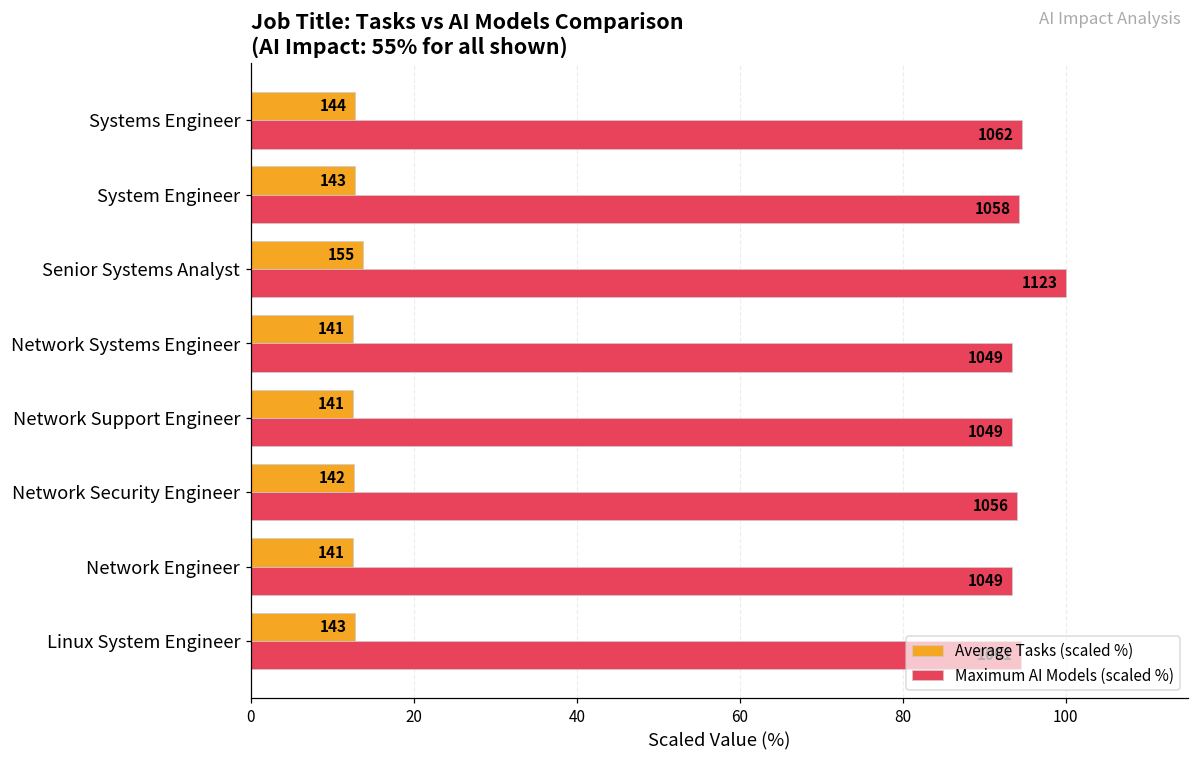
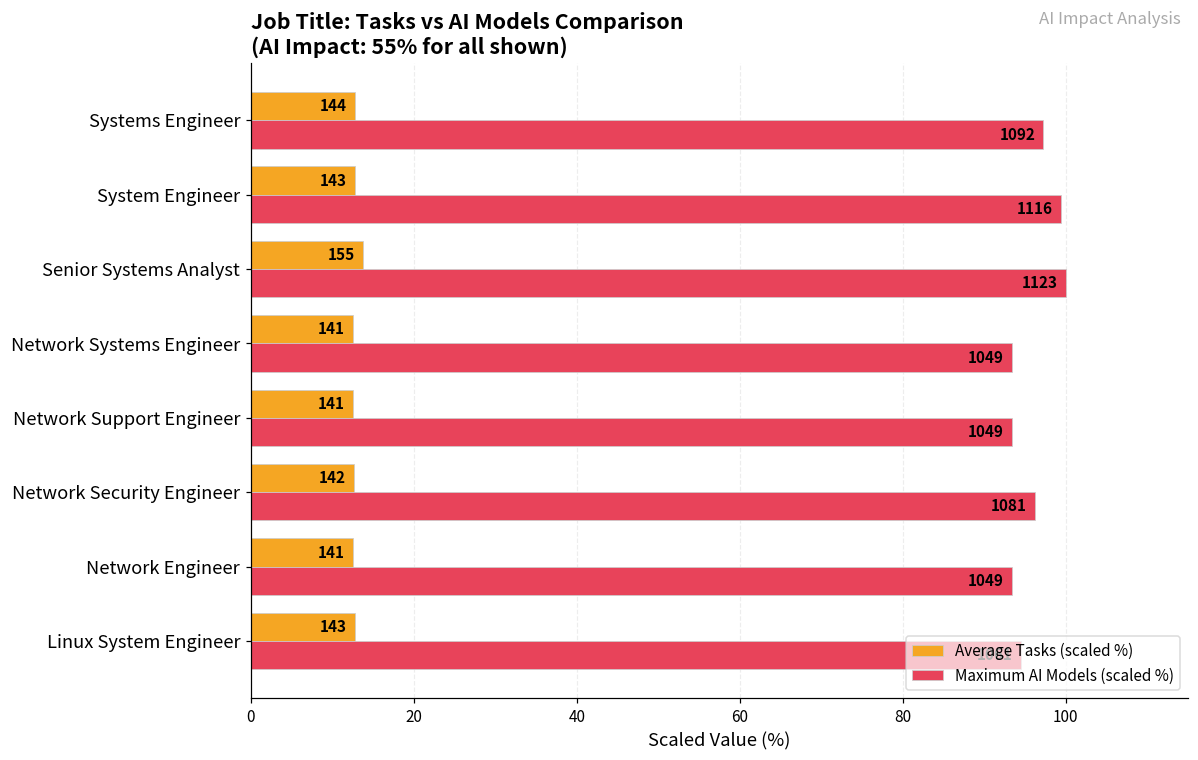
Maximum AI Models (scaled %), Systems Engineer: 1062 -> 1092
Maximum AI Models (scaled %), System Engineer: 1058 -> 1116
Maximum AI Models (scaled %), Network Security Engineer: 1056 -> 1081
